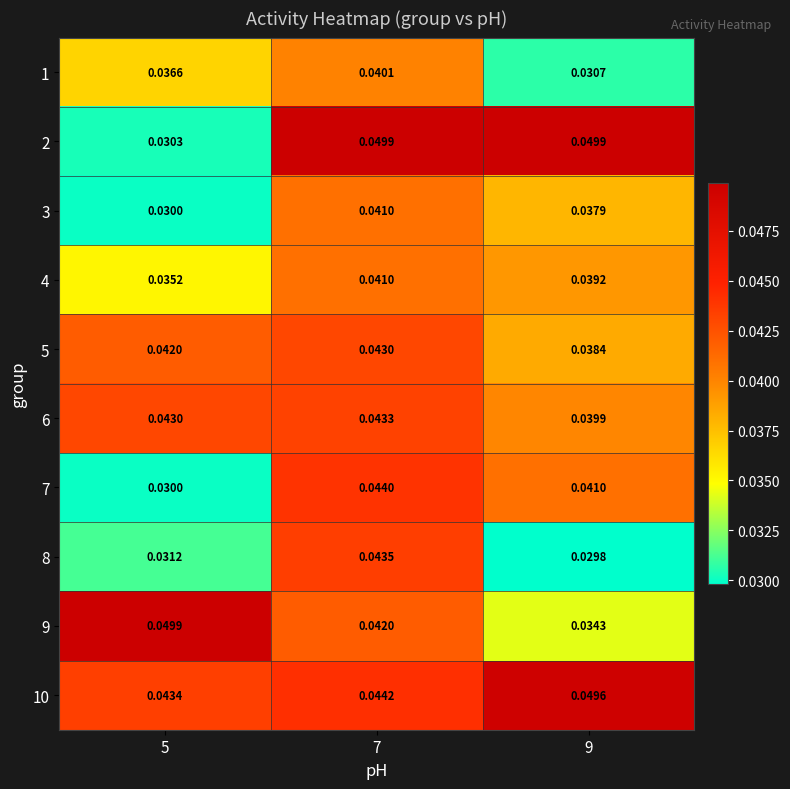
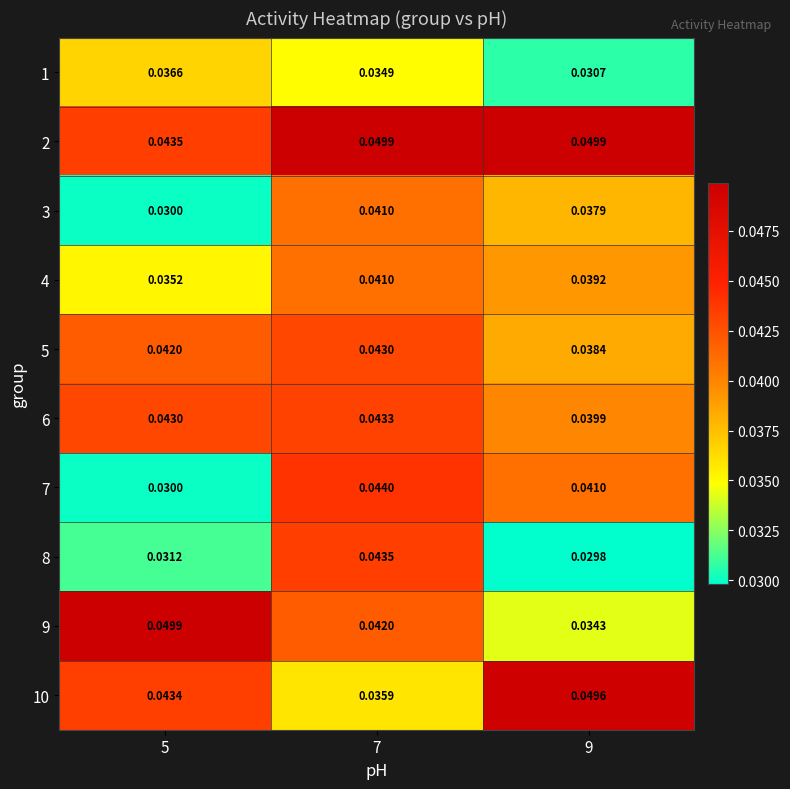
1, 7: 0.0401 -> 0.0349
2, 5: 0.0303 -> 0.0435
10, 7: 0.0442 -> 0.0359
